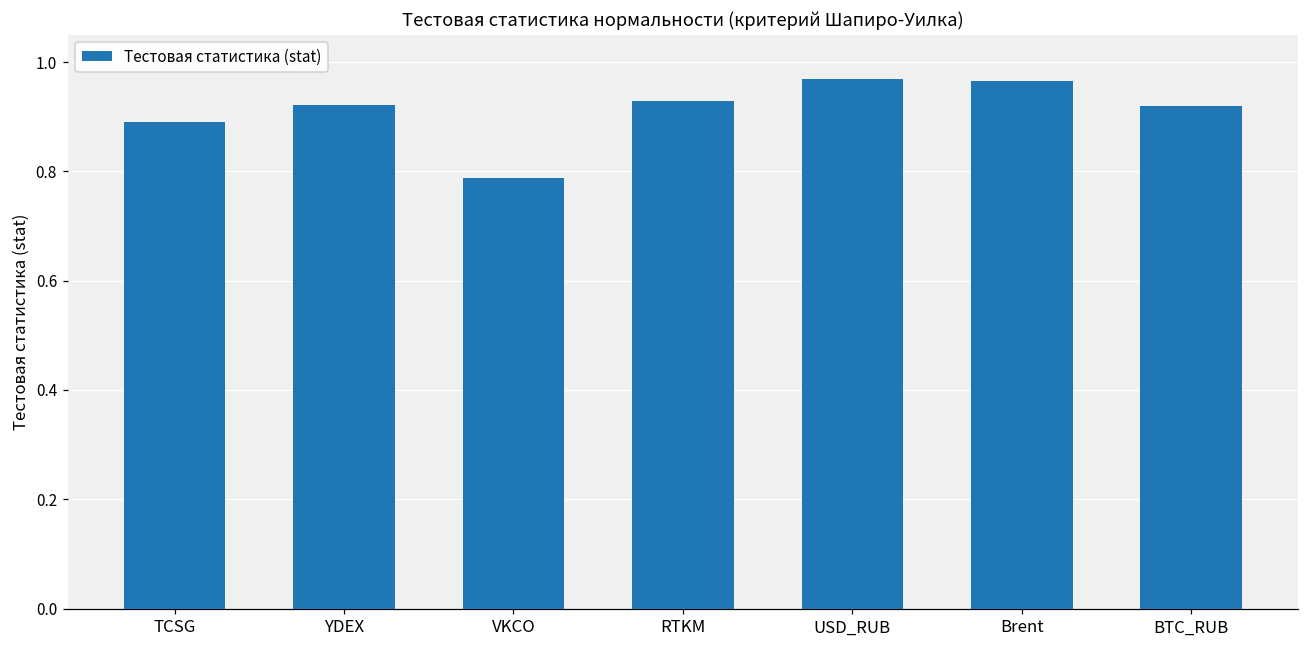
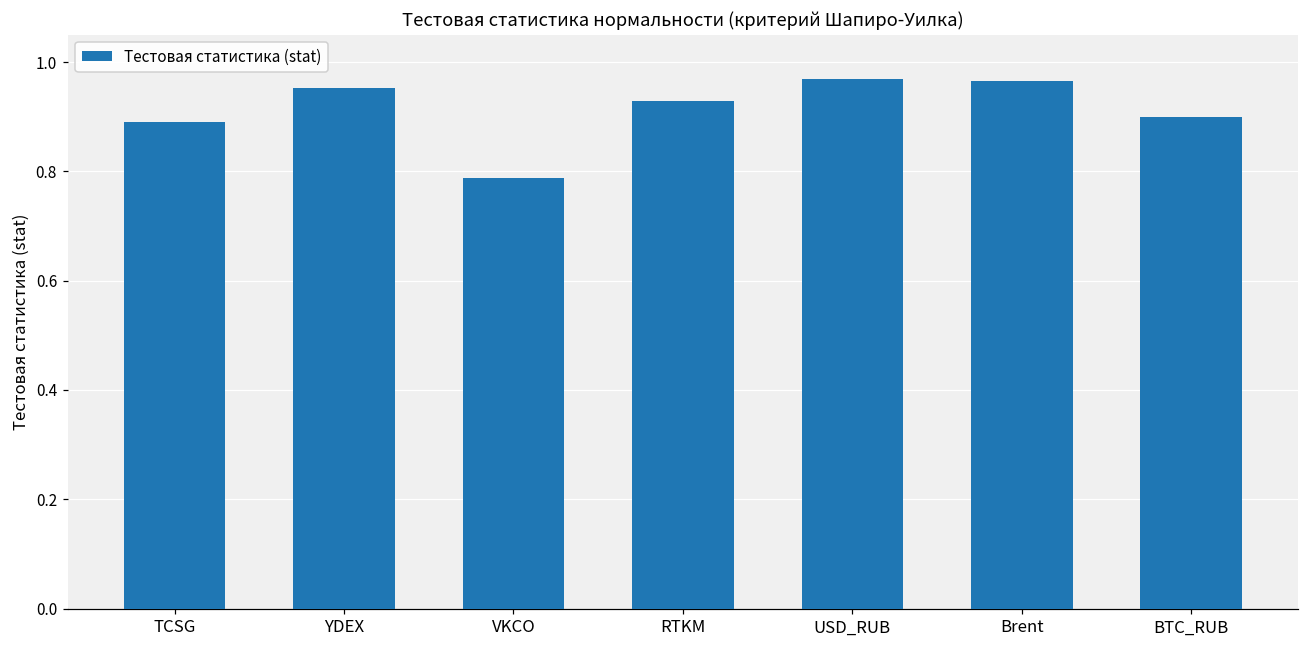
YDEX: 0.92 -> 0.95
BTC_RUB: 0.92 -> 0.90
